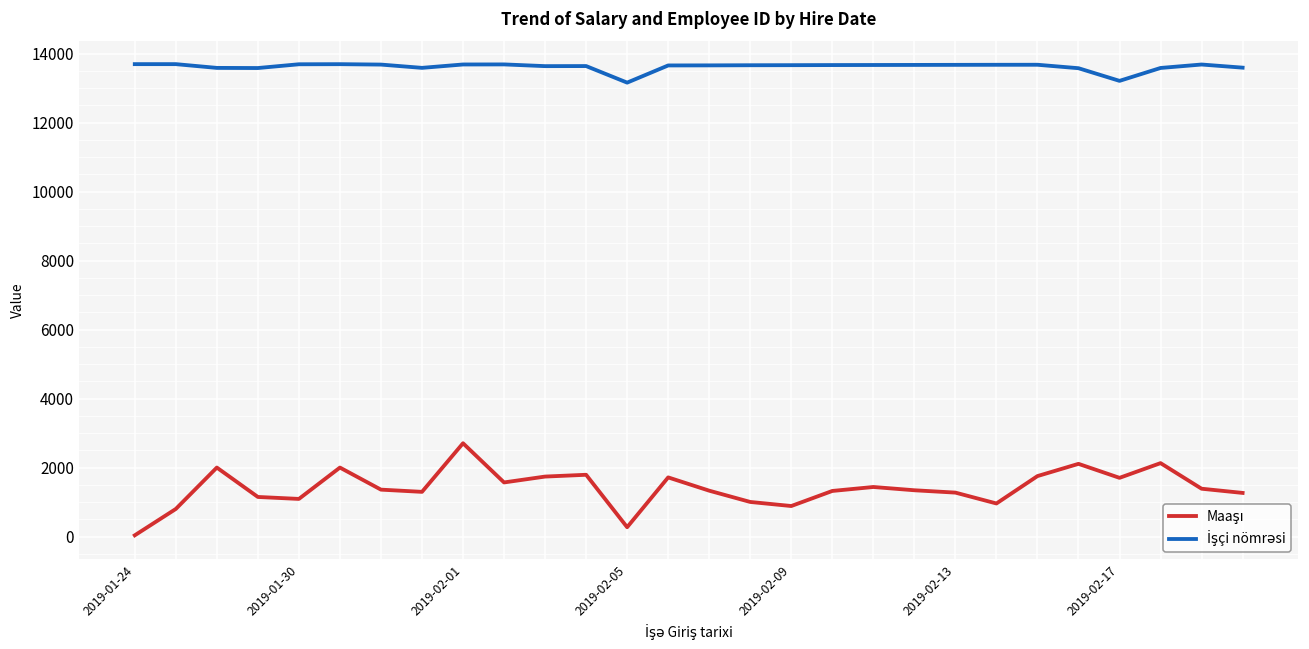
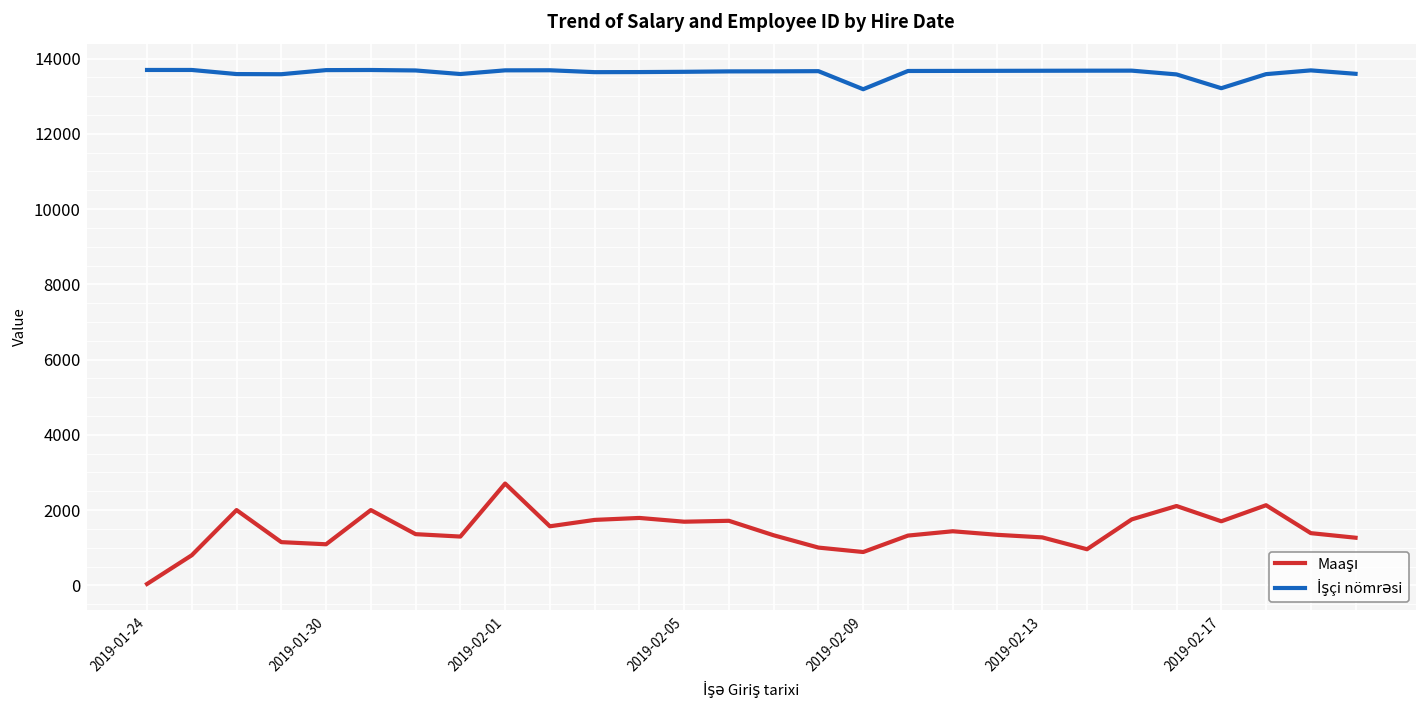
Maaşı, 2019-02-05: 300 -> 1700
İşçi nömrəsi, 2019-02-05: 13200 -> 13600
İşçi nömrəsi, 2019-02-09: 13700 -> 13200
